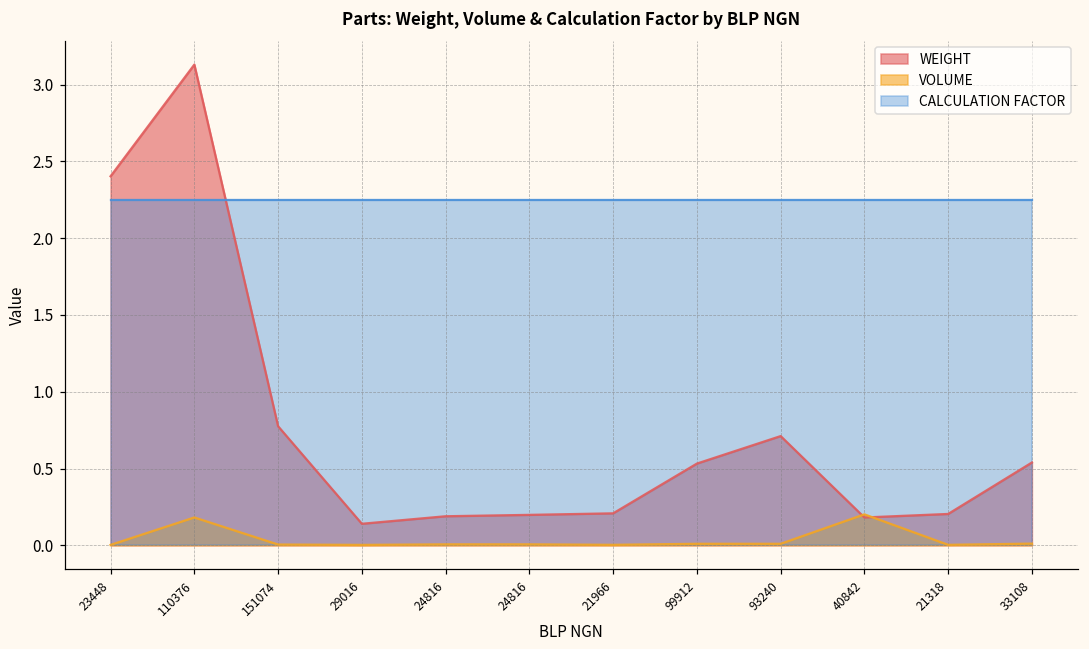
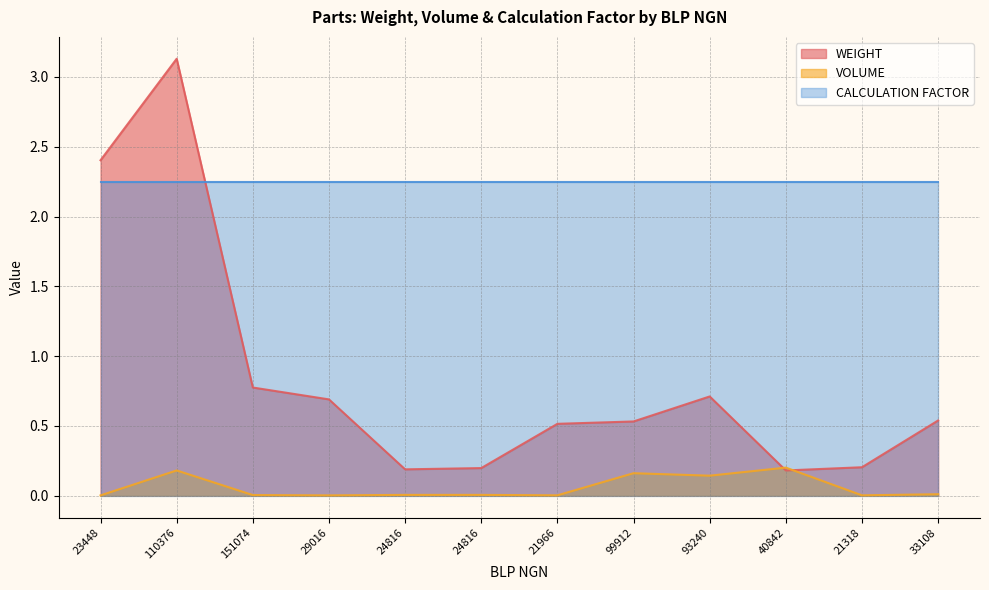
WEIGHT, 29016: 0.14 -> 0.69
WEIGHT, 21966: 0.21 -> 0.52
VOLUME, 99912: 0.01 -> 0.16
VOLUME, 93240: 0.01 -> 0.14
